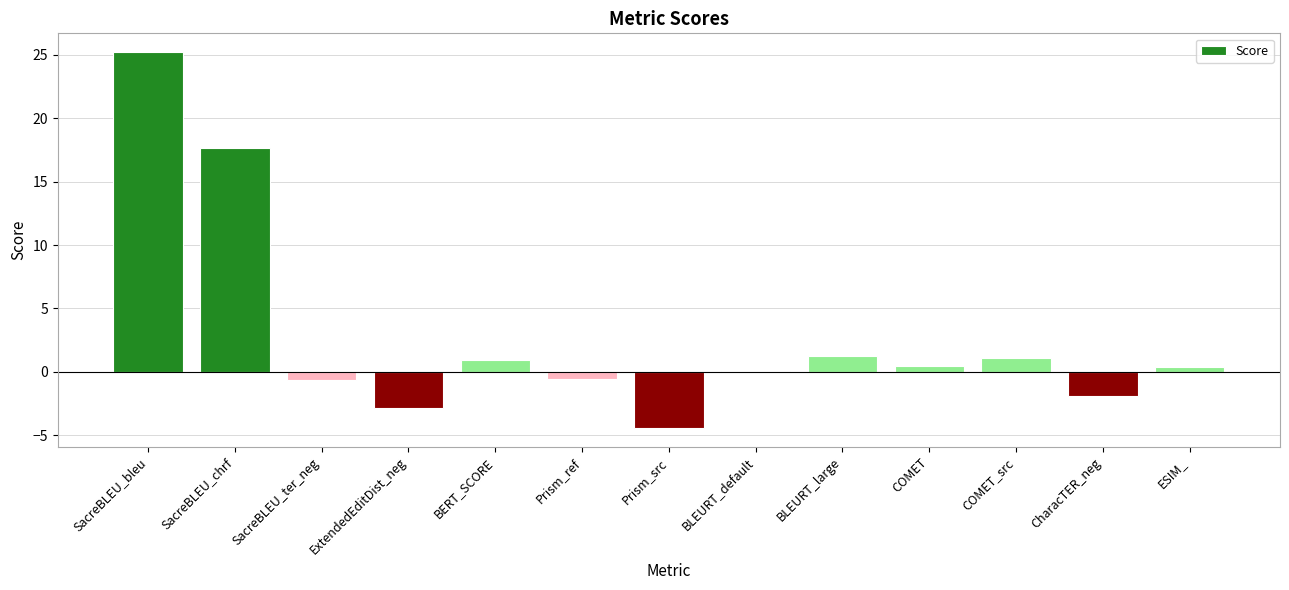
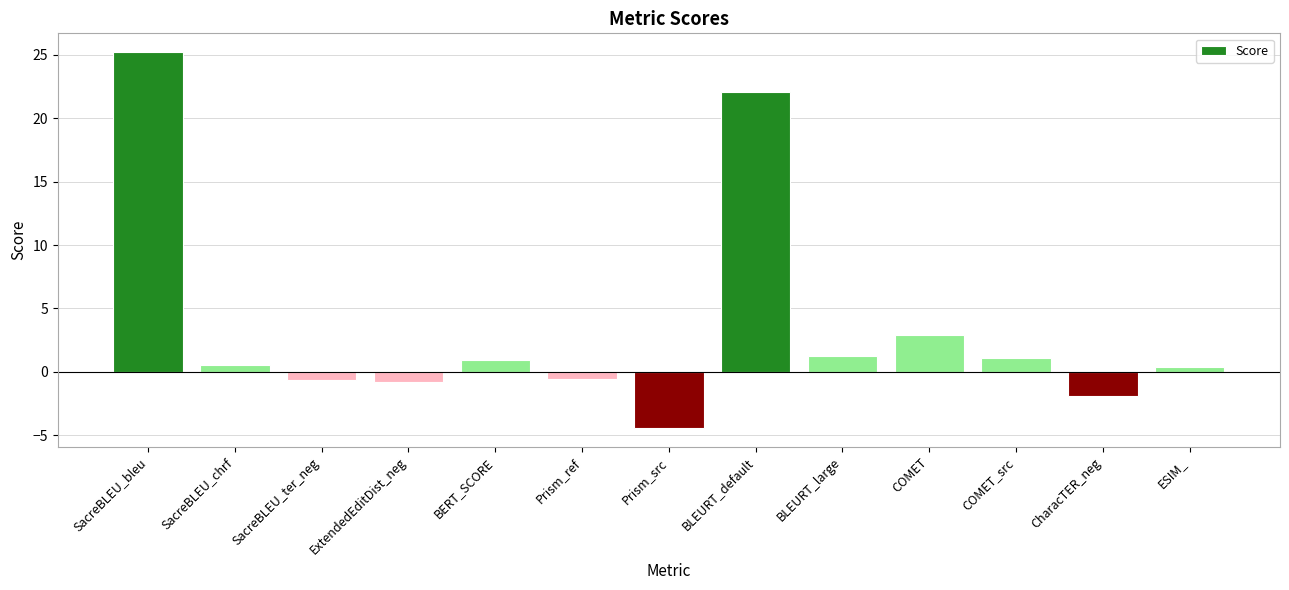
SacreBLEU_chrf: 17.6 -> 0.5
ExtendedEditDist_neg: -2.8 -> -0.8
BLEURT_default: 0.1 -> 22.1
COMET: 0.5 -> 2.9
